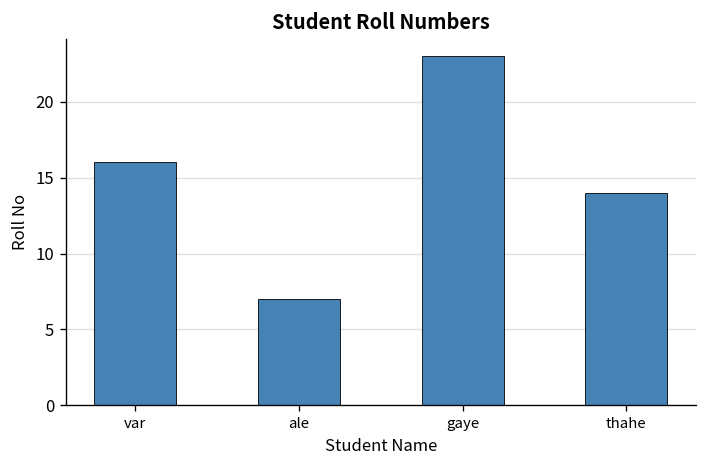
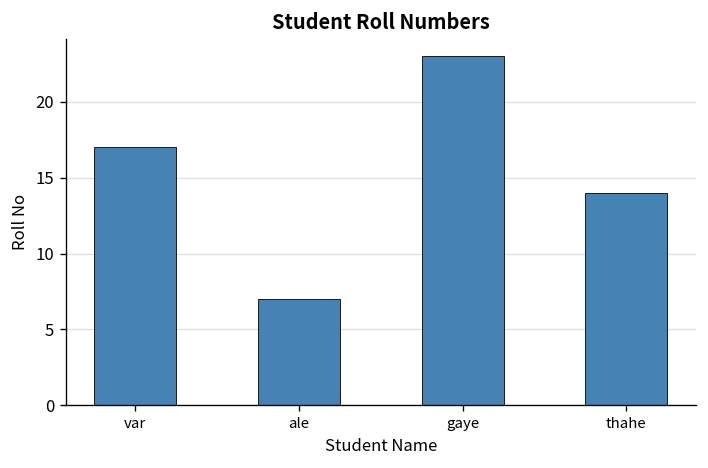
var: 16 -> 17
